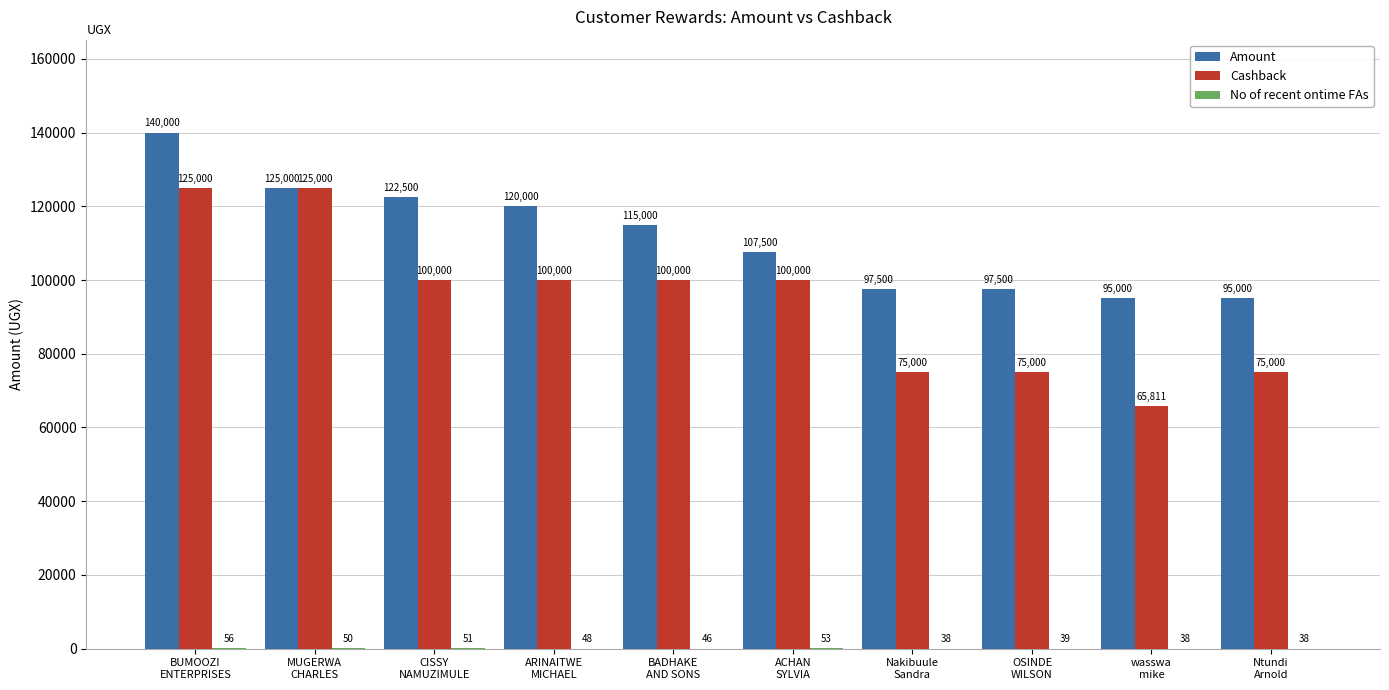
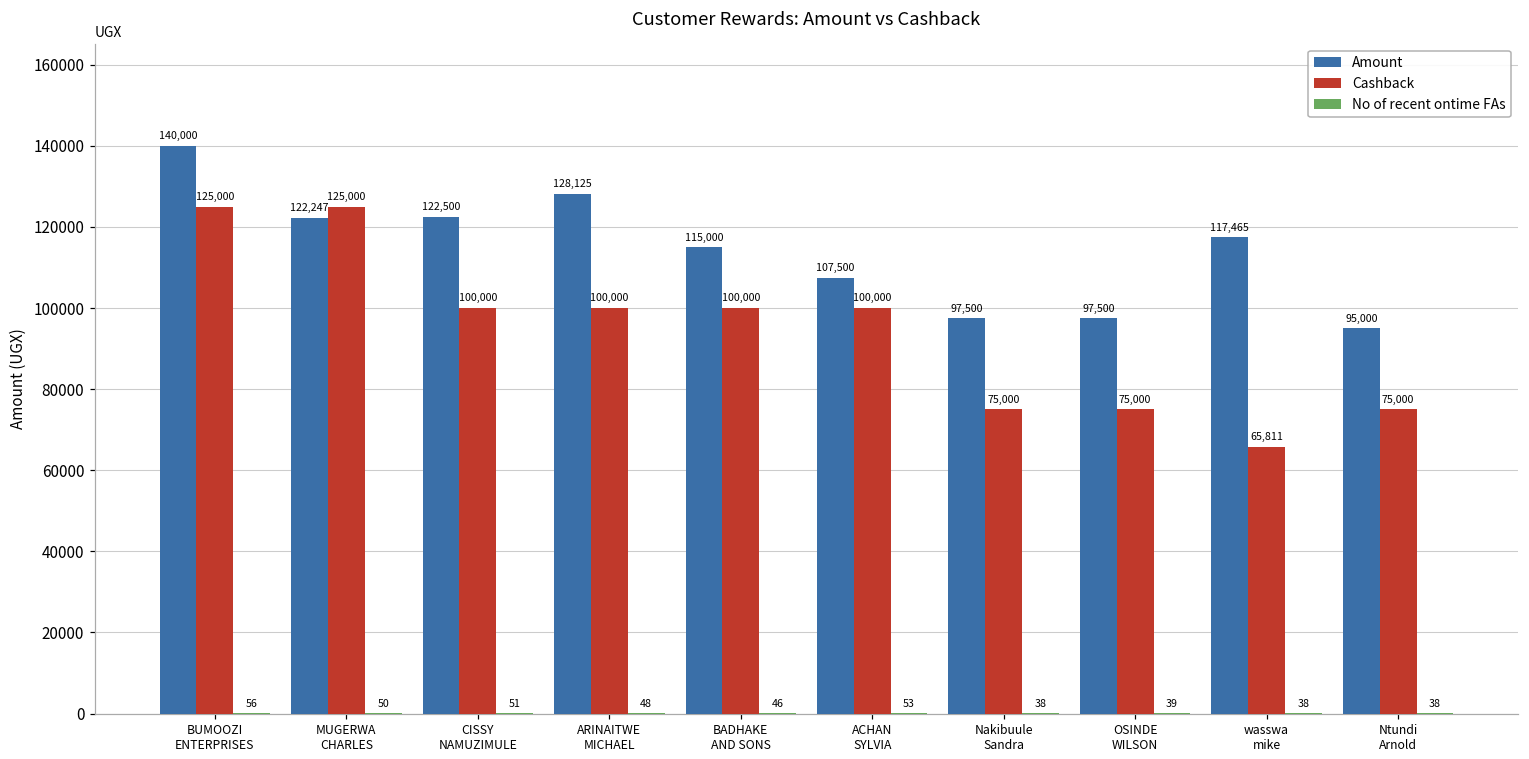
Amount, MUGERWA CHARLES: 125,000 -> 122,247
Amount, ARINAITWE MICHAEL: 120,000 -> 128,125
Amount, wasswa mike: 95,000 -> 117,465
